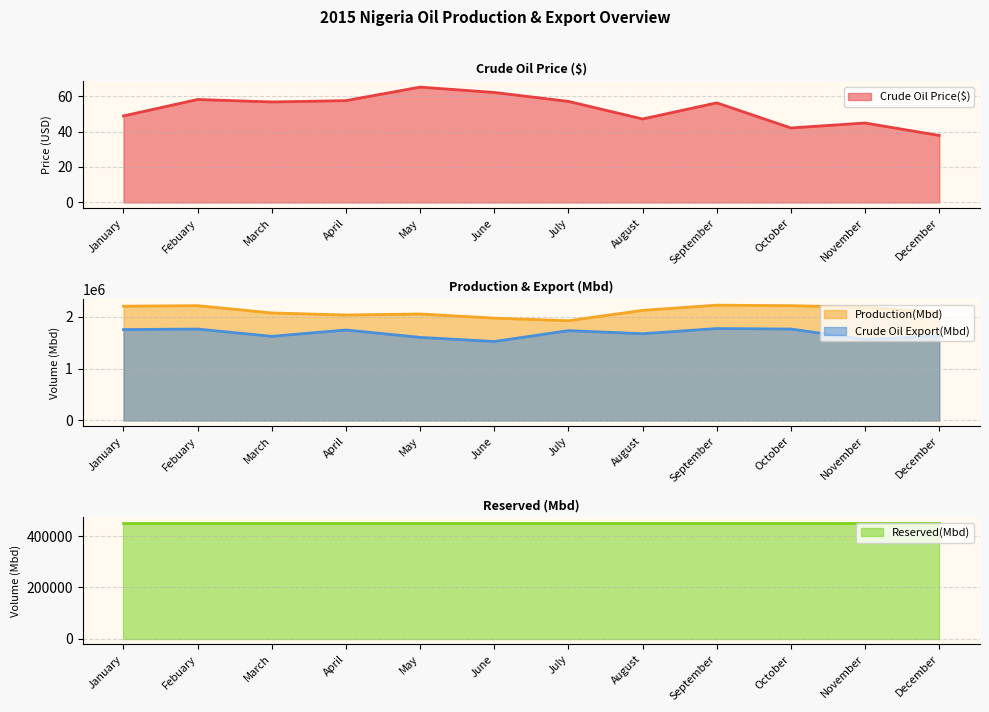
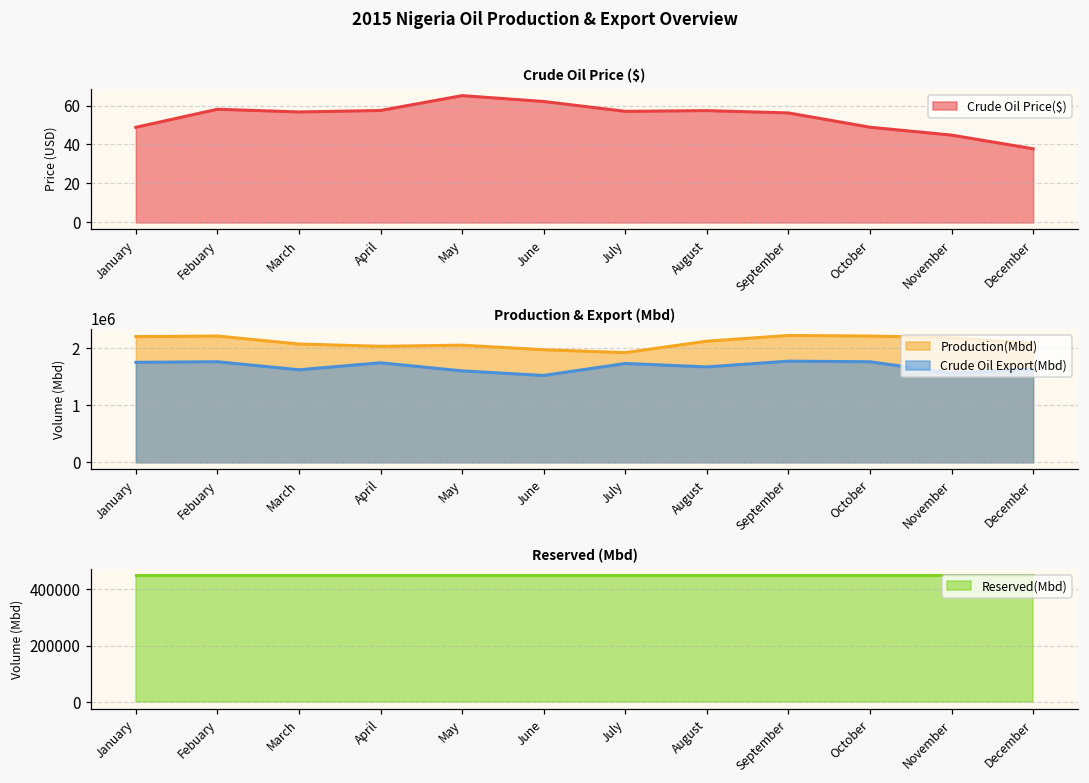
Crude Oil Price ($), August: 47 -> 57
Crude Oil Price ($), October: 42 -> 49
